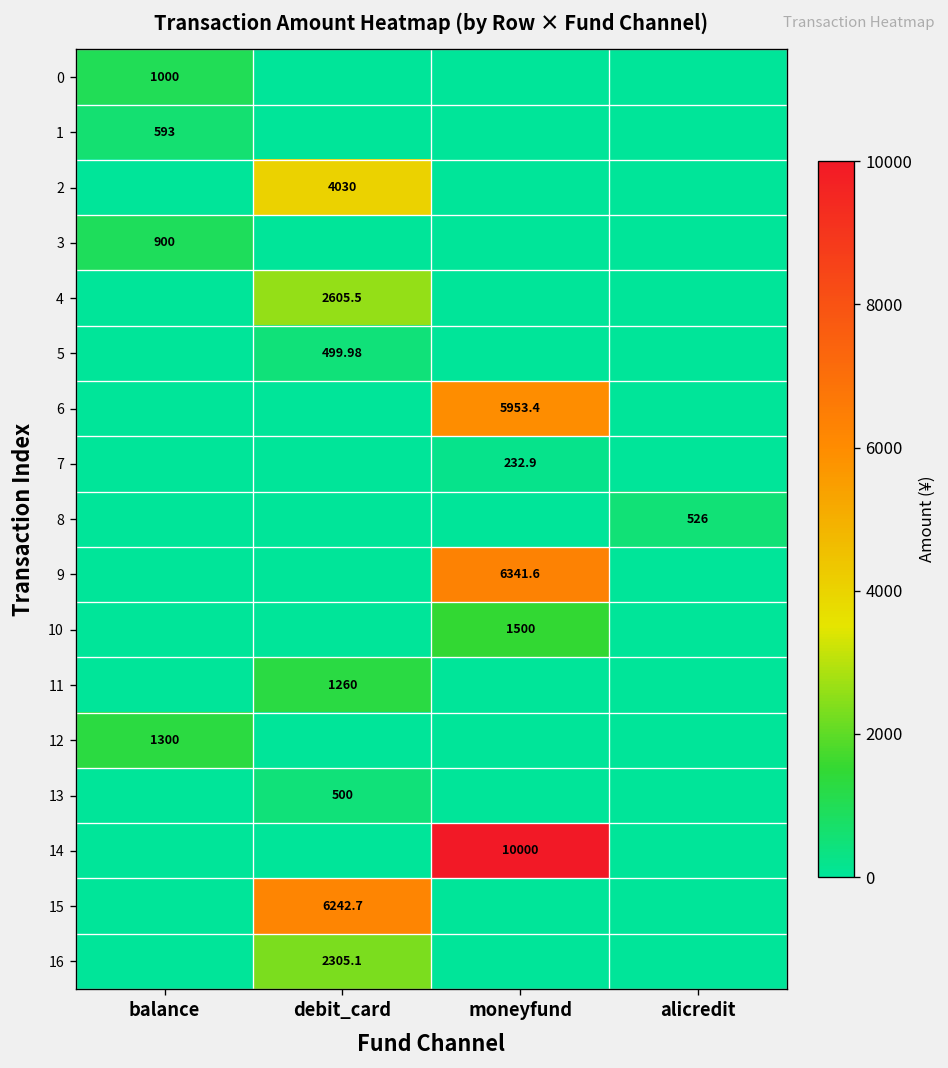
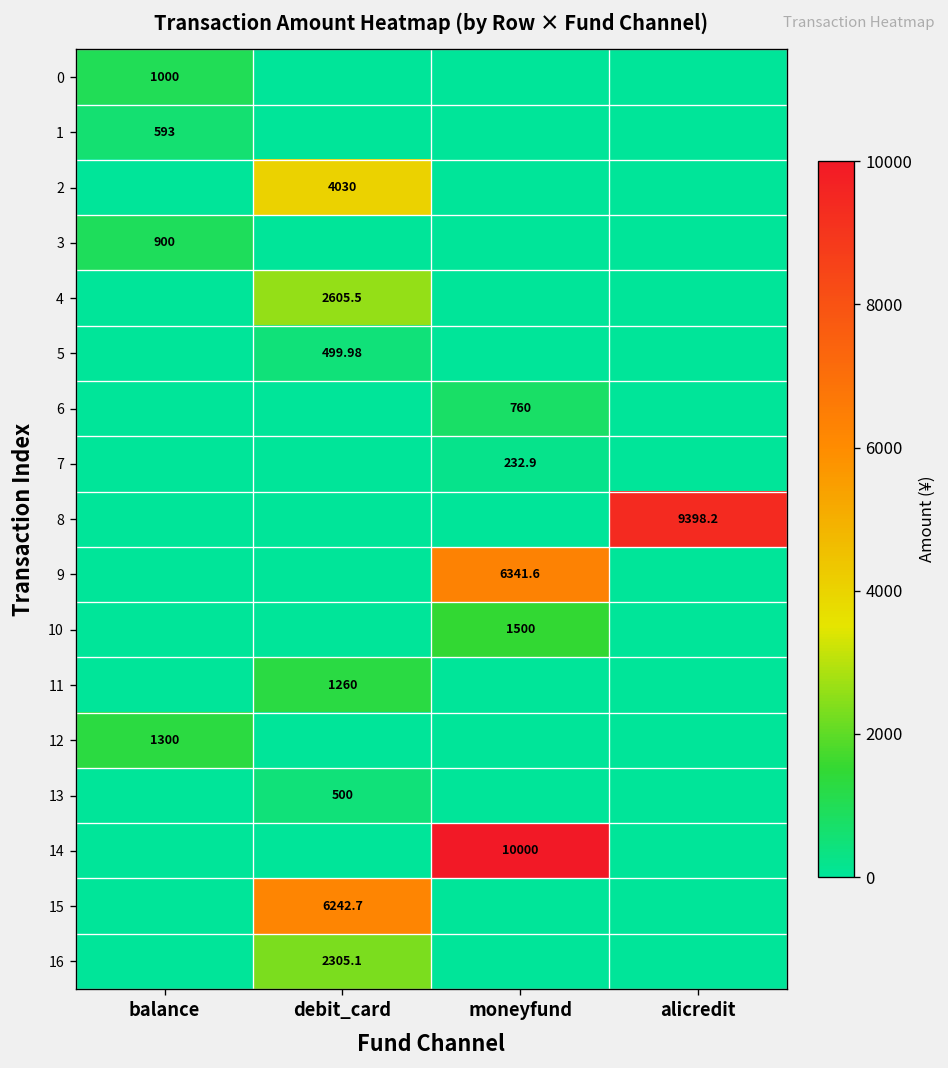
6, moneyfund: 5953.4 -> 760
8, alicredit: 526 -> 9398.2
